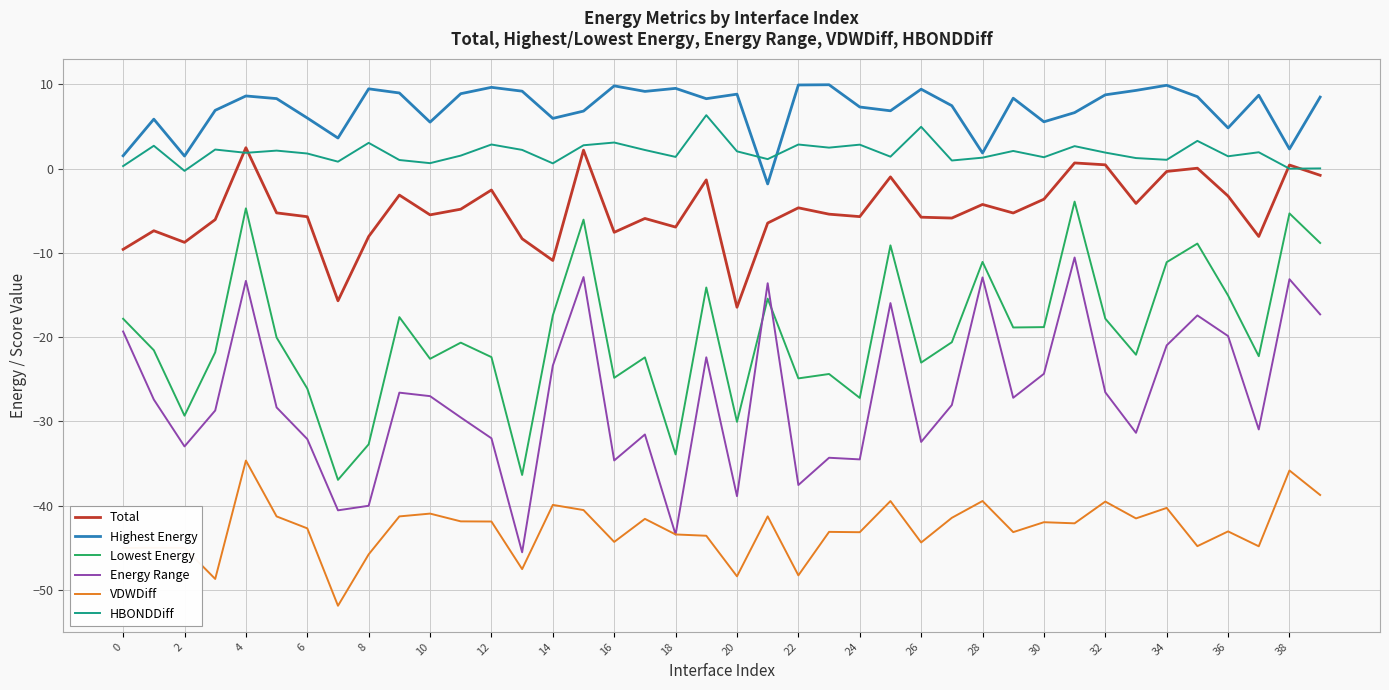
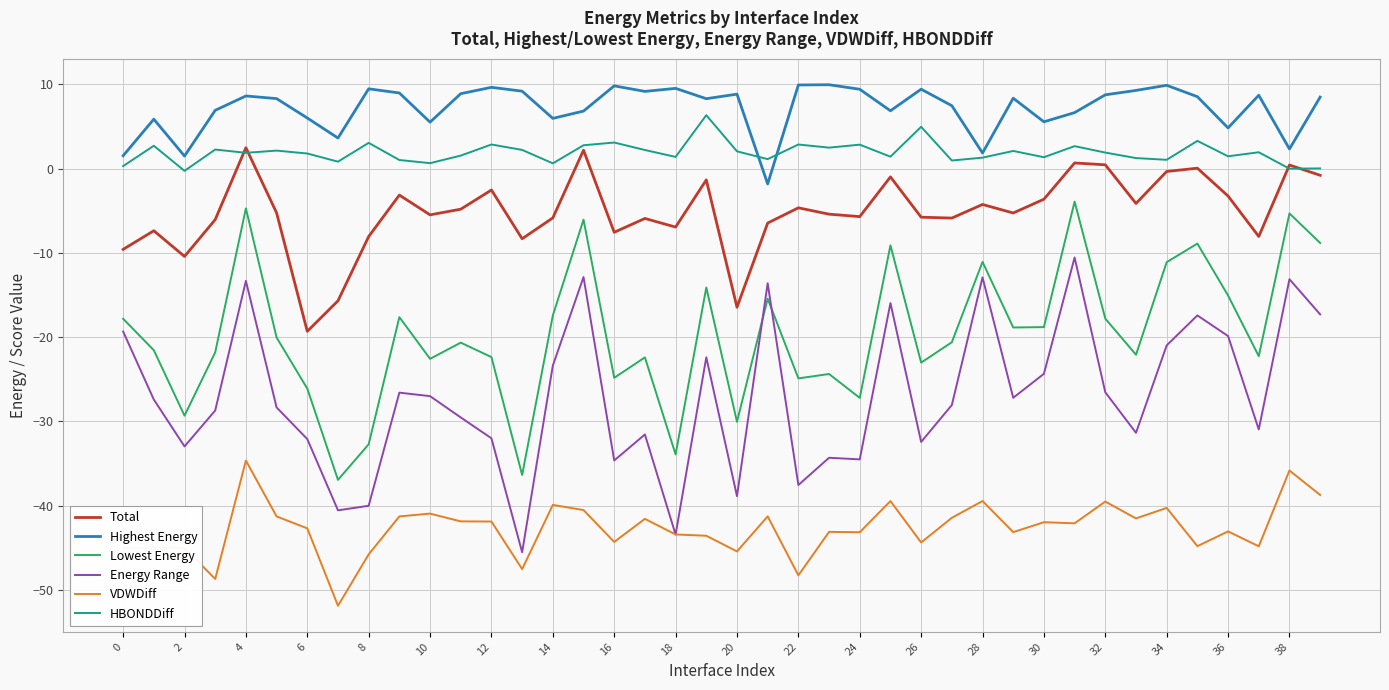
Total, 2: -9 -> -10
Total, 6: -6 -> -19
Total, 14: -11 -> -6
VDWDiff, 20: -48 -> -45
Highest Energy, 24: 7 -> 9
